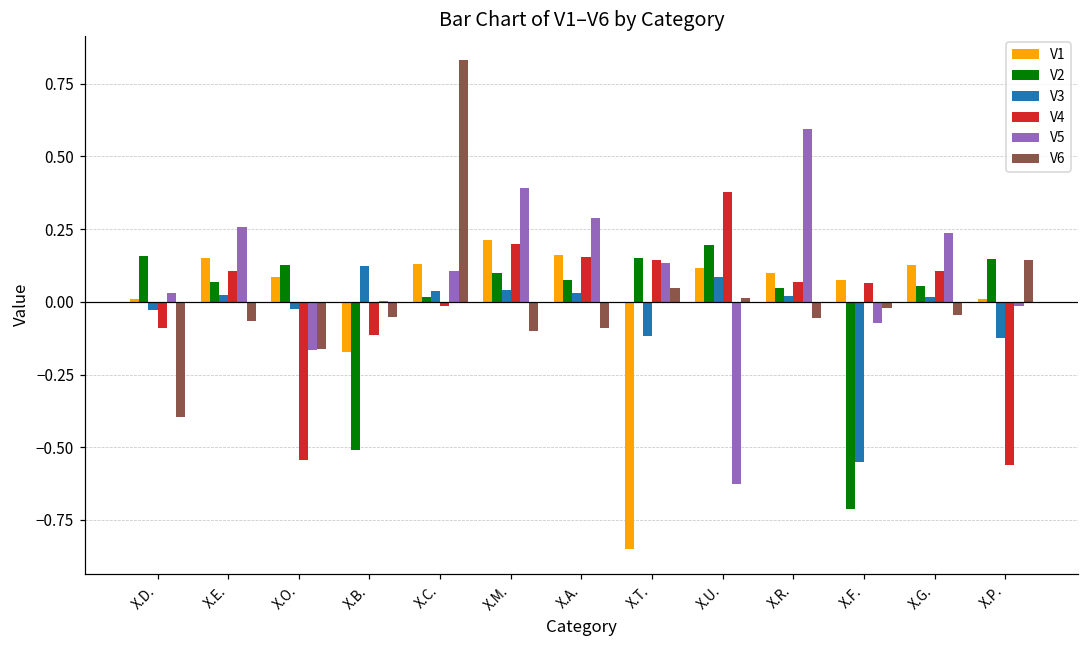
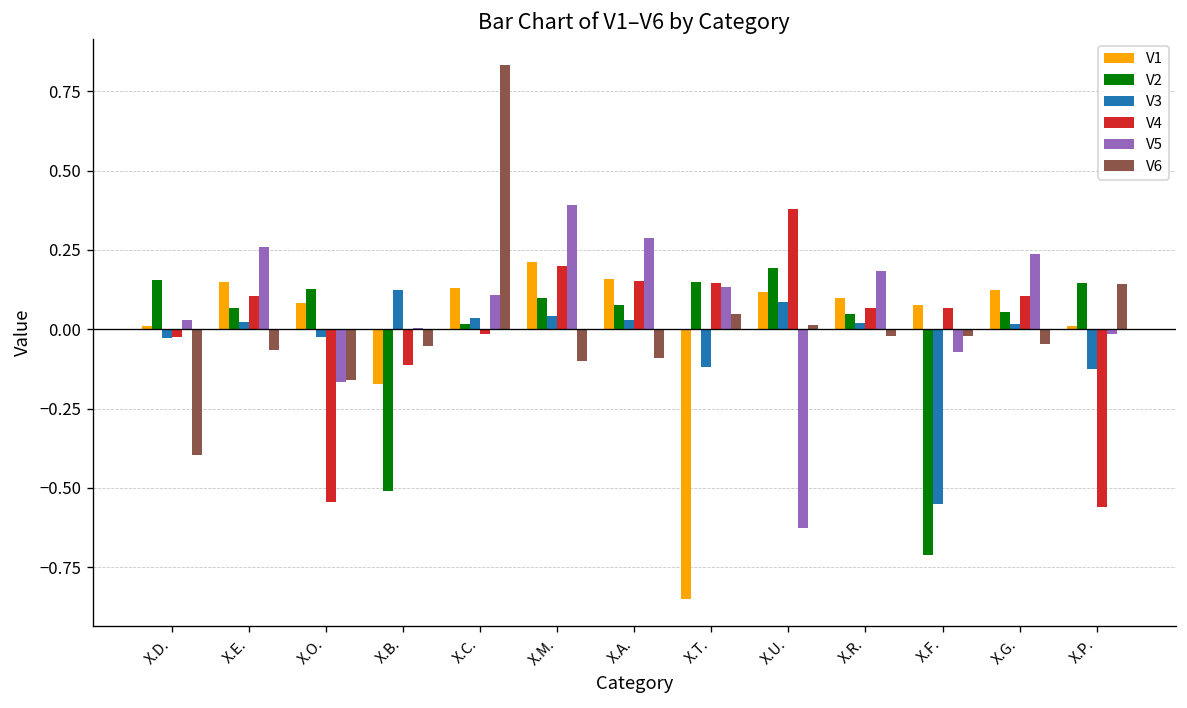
V4, X.D.: -0.09 -> -0.02
V5, X.R.: 0.59 -> 0.18
V6, X.R.: -0.06 -> -0.02
